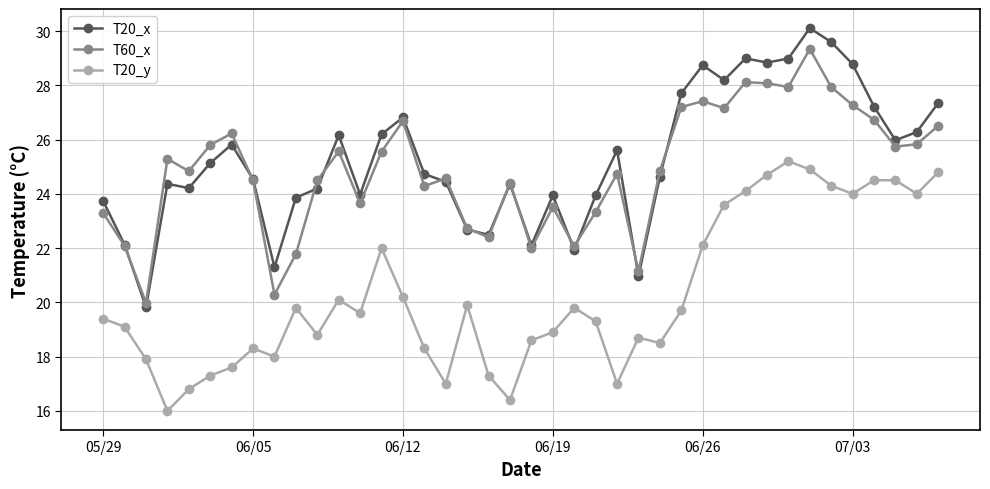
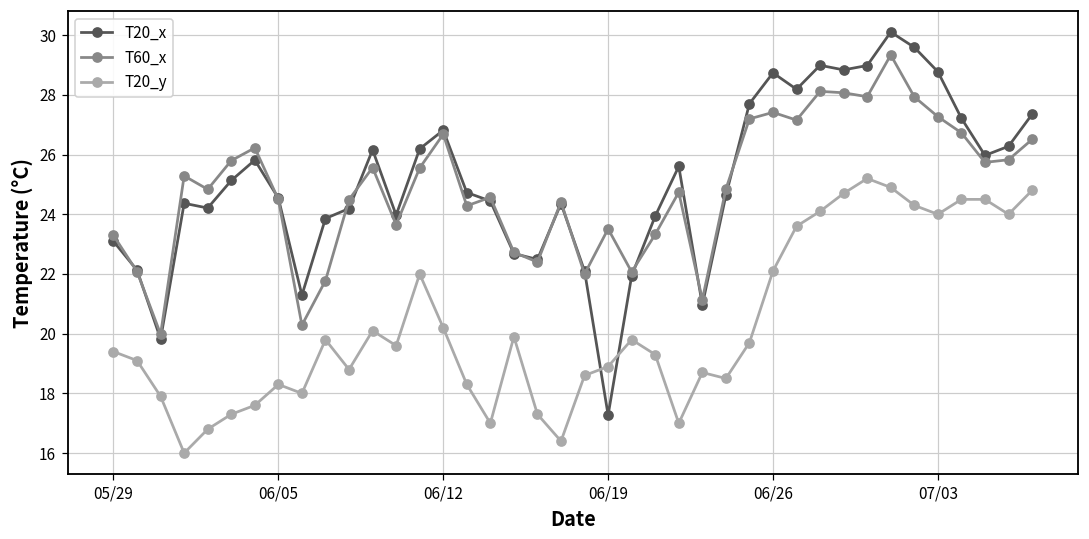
T20_x, 05/29: 23.7 -> 23.1
T20_x, 06/19: 23.9 -> 17.3
